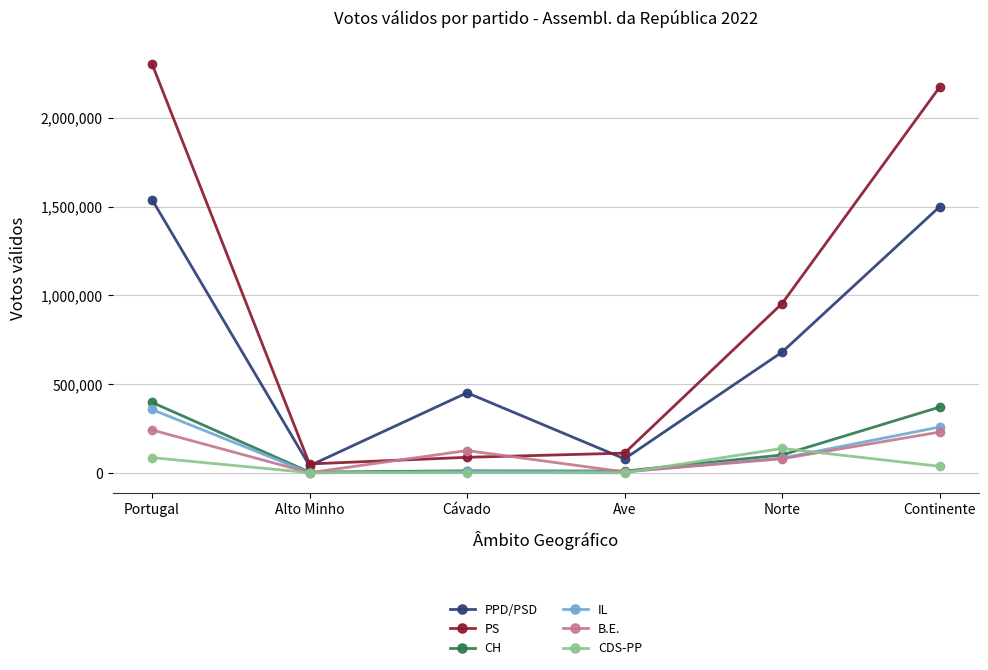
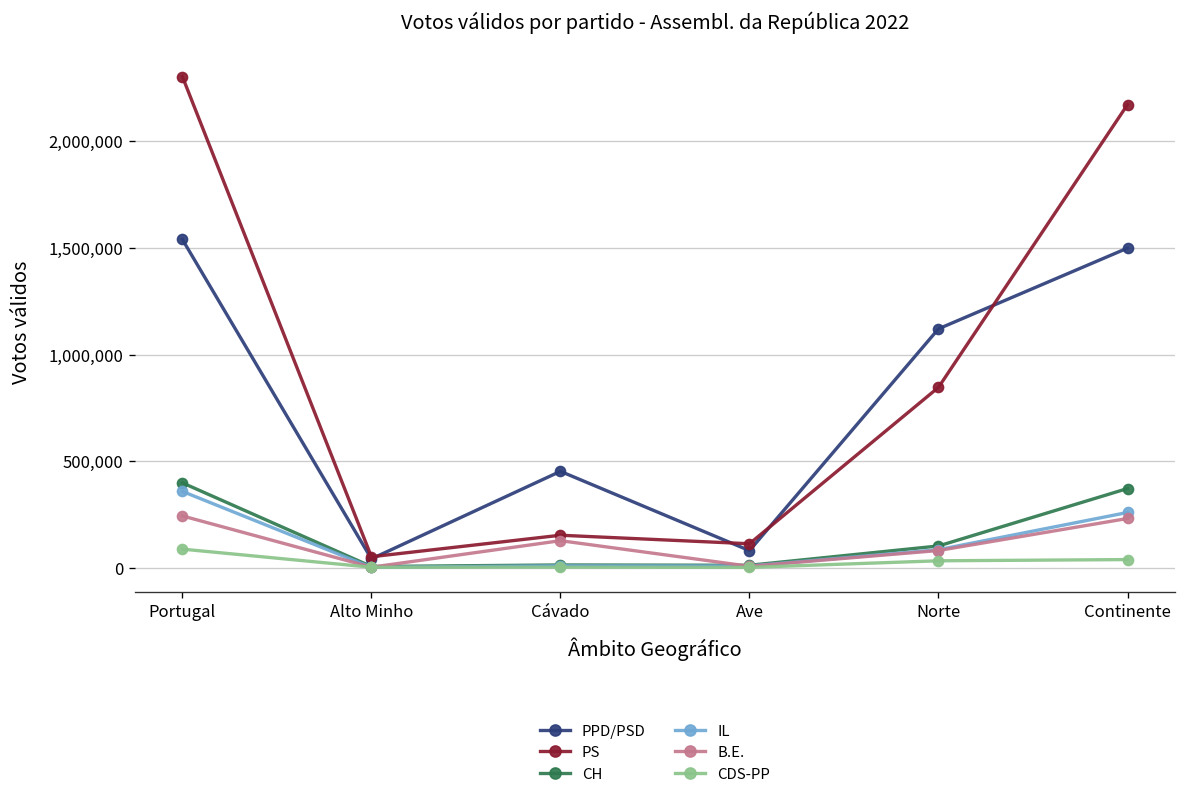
PS, Cávado: 90,000 -> 150,000
PPD/PSD, Norte: 680,000 -> 1,120,000
PS, Norte: 950,000 -> 850,000
CDS-PP, Norte: 140,000 -> 30,000
